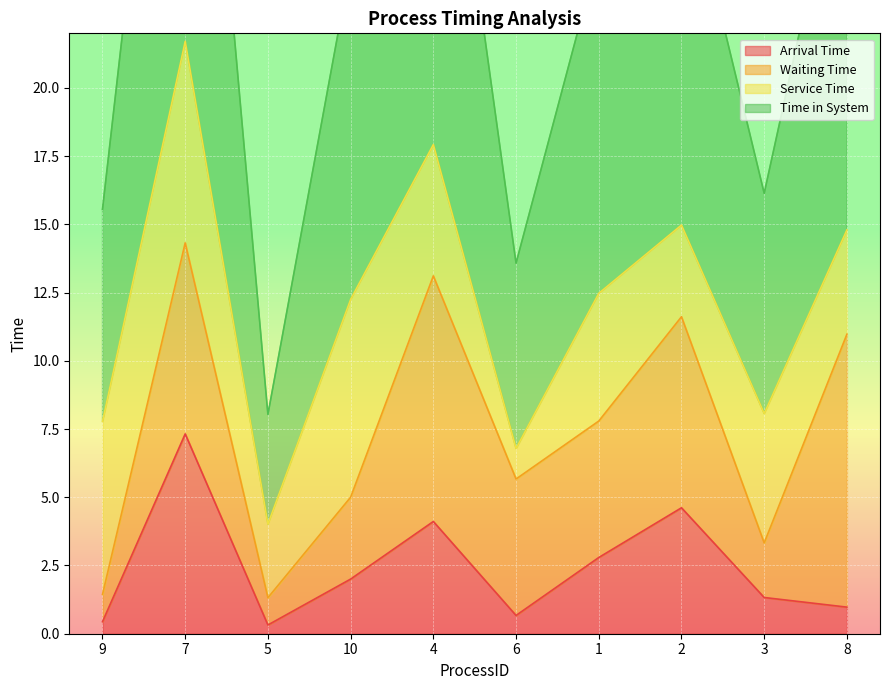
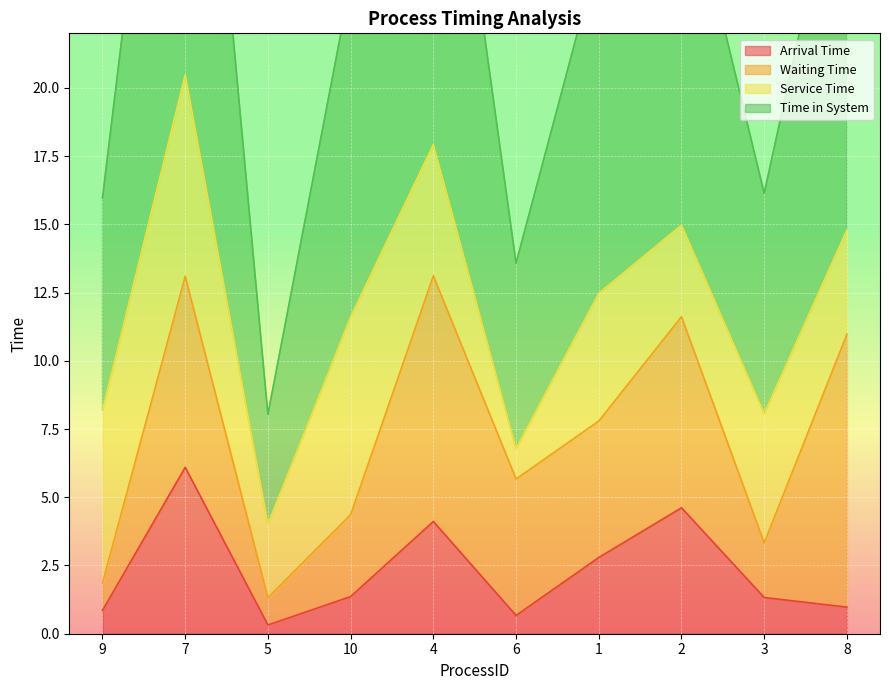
Arrival Time, 9: 0.4 -> 0.9
Arrival Time, 7: 7.3 -> 6.1
Arrival Time, 10: 2.0 -> 1.4
